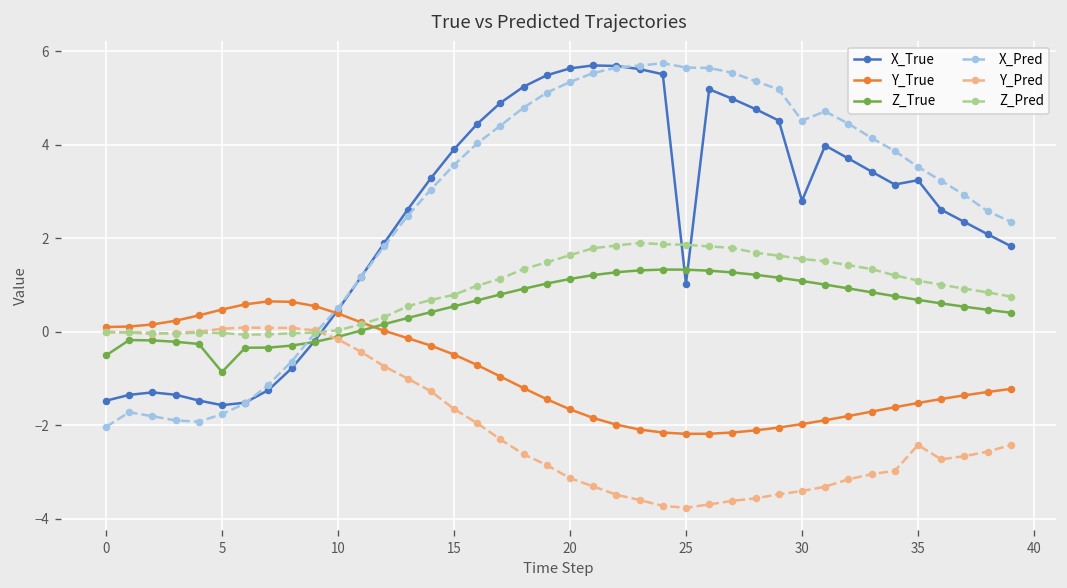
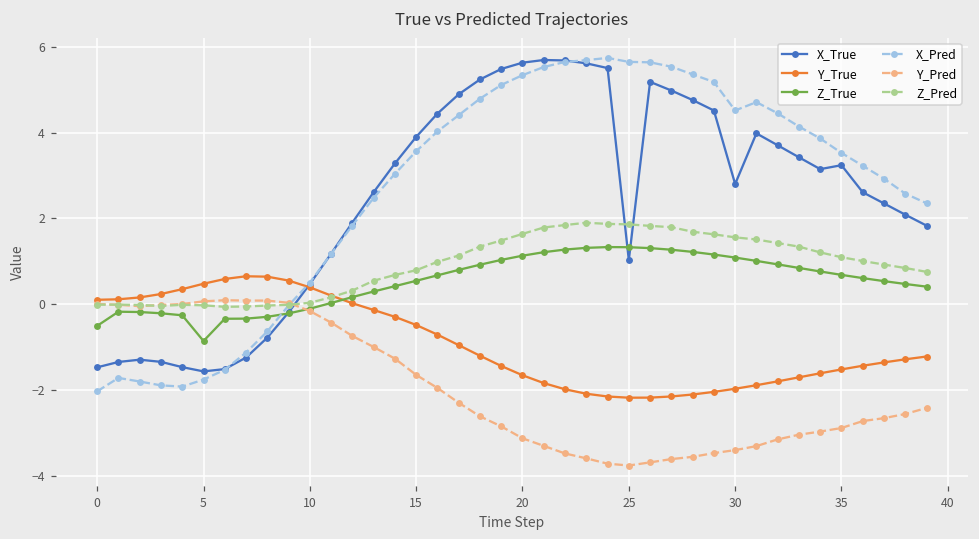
Y_Pred, 35: -2.4 -> -2.9
